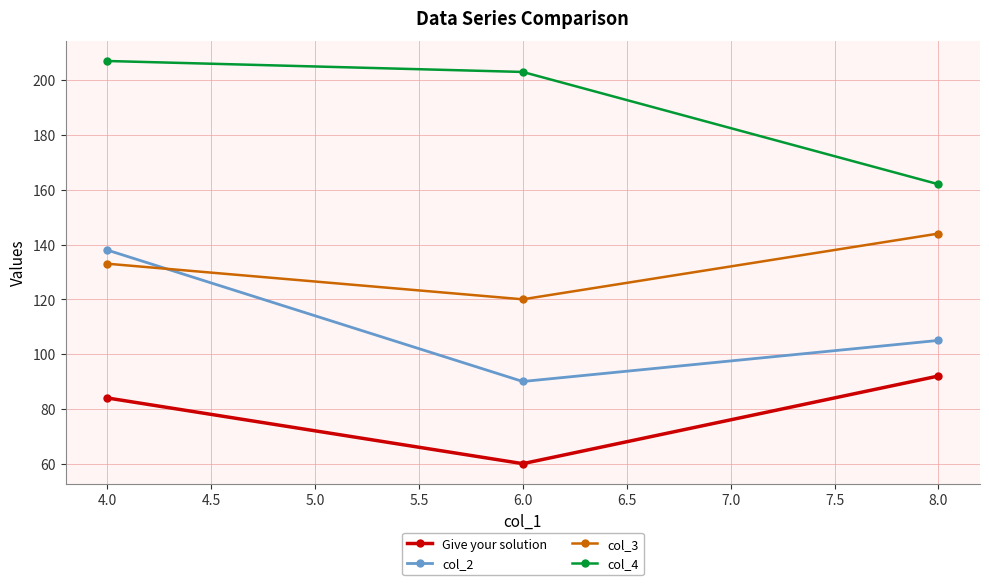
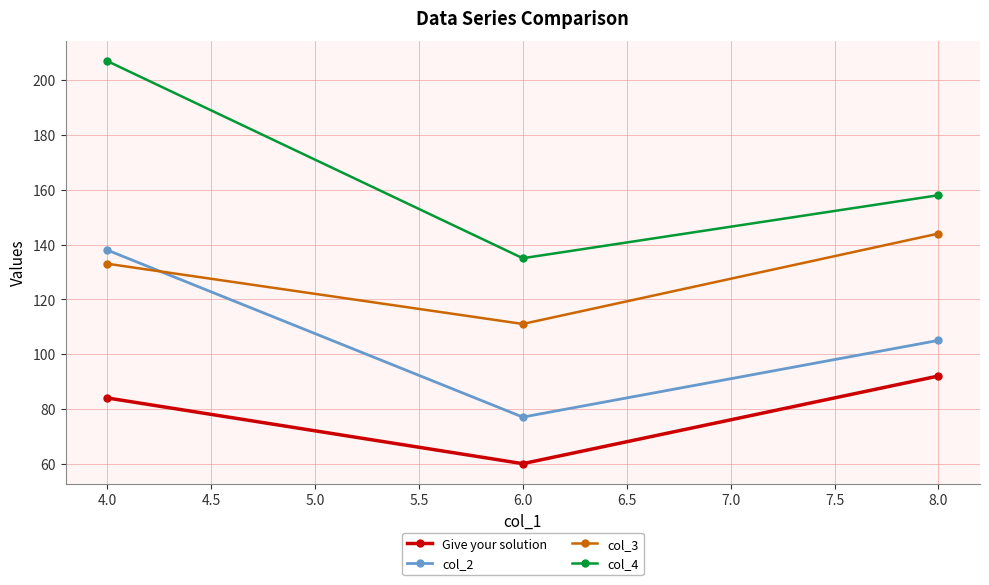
col_2, 6.0: 90 -> 77
col_3, 6.0: 120 -> 111
col_4, 6.0: 203 -> 135
col_4, 8.0: 162 -> 158
